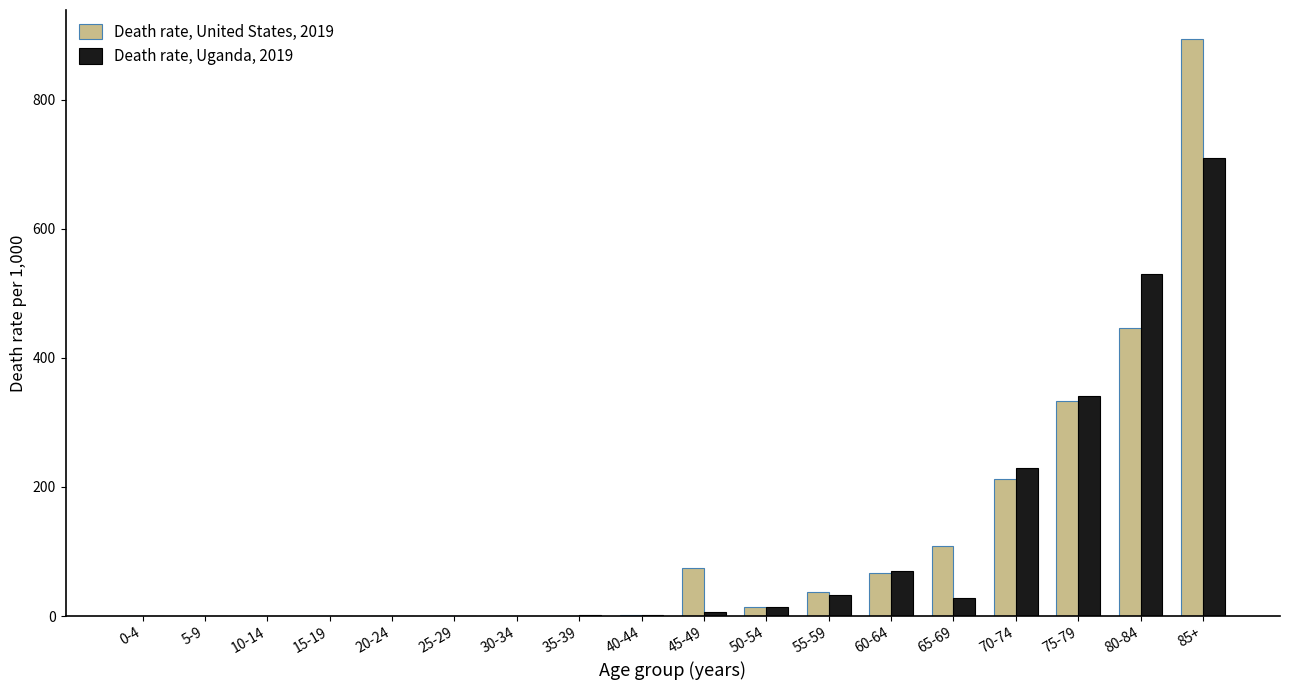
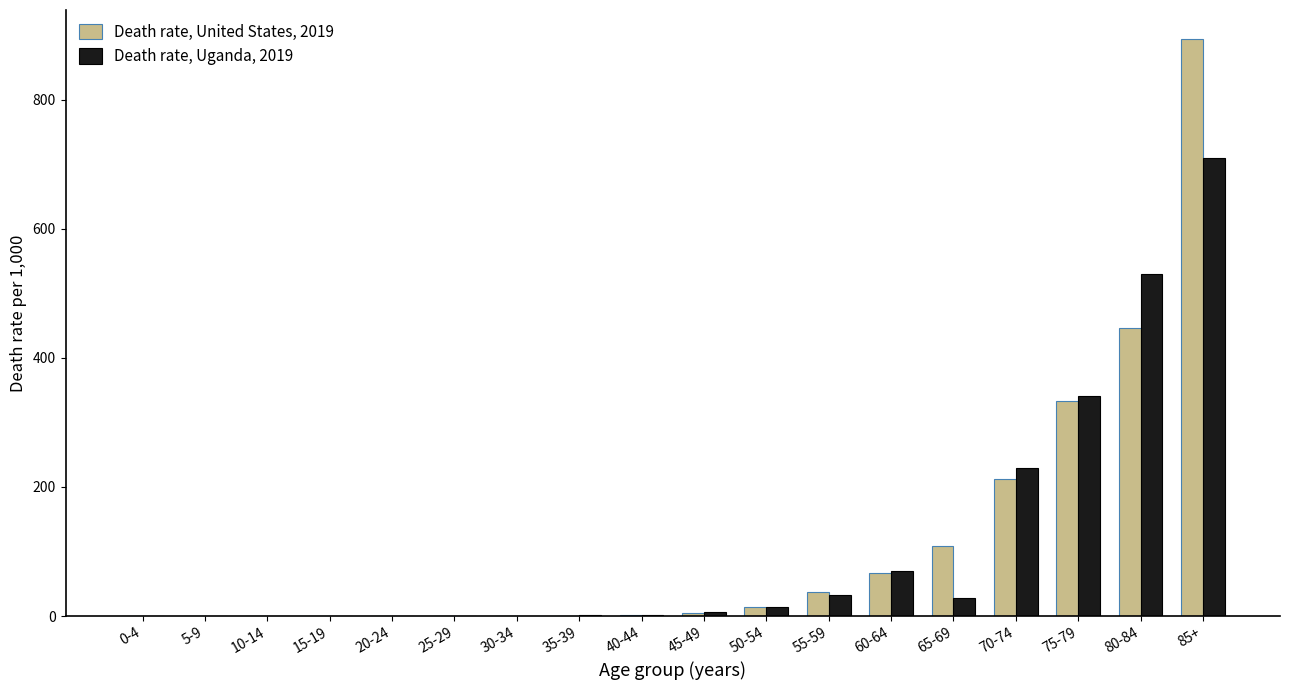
Death rate, United States, 2019, 45-49: 70 -> 0
